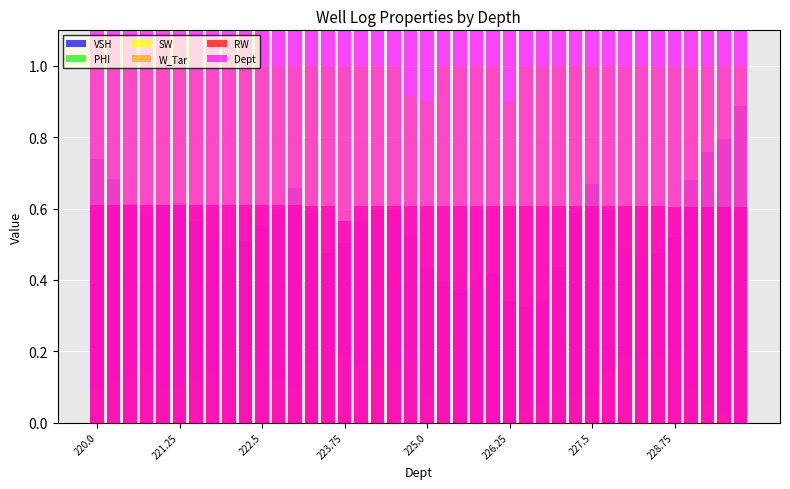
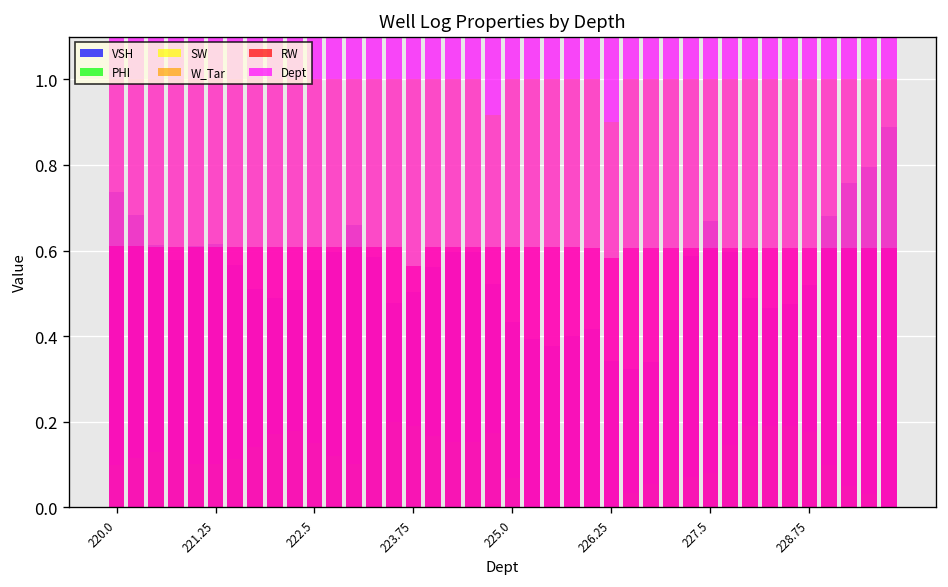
SW, 225.0: 0.9 -> 1.0
RW, 226.25: 0.61 -> 0.58
